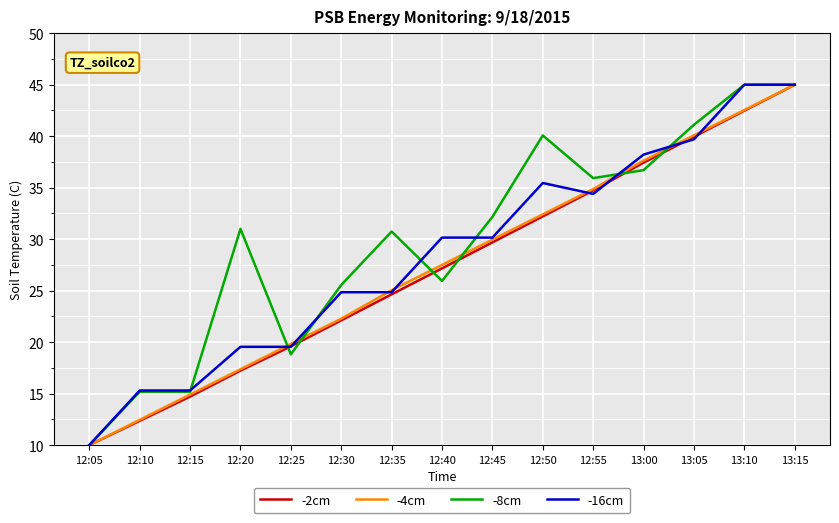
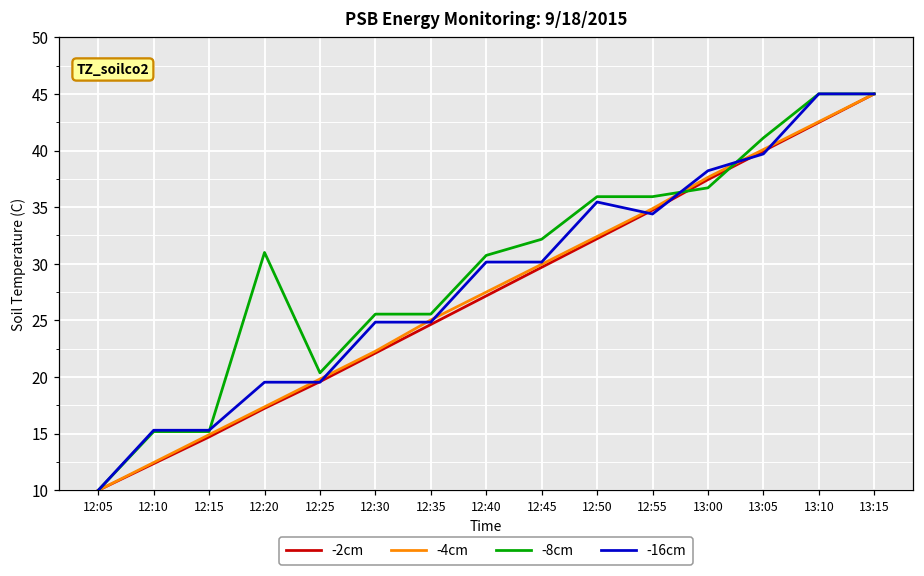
-8cm, 12:25: 18.8 -> 20.4
-8cm, 12:35: 30.7 -> 25.6
-8cm, 12:40: 25.9 -> 30.7
-8cm, 12:50: 40.1 -> 35.9
